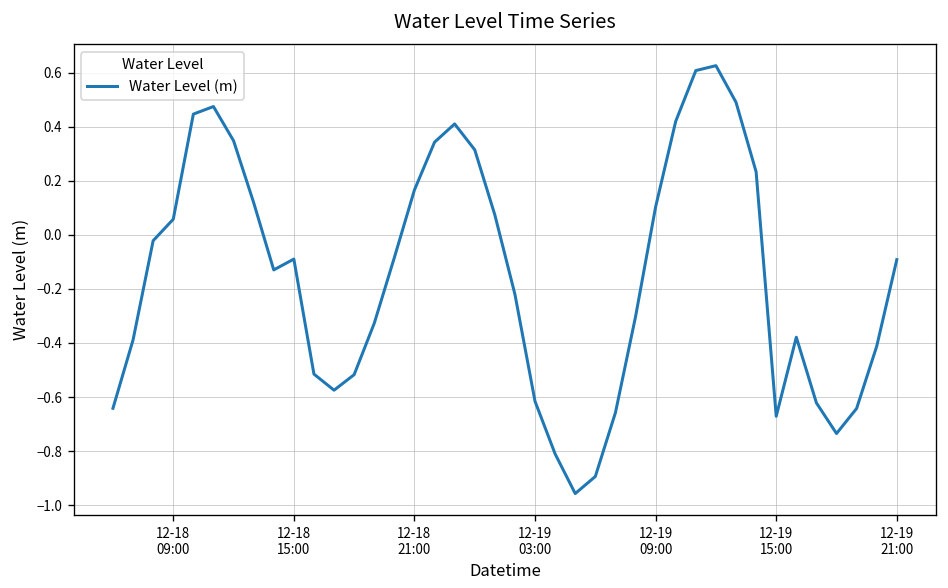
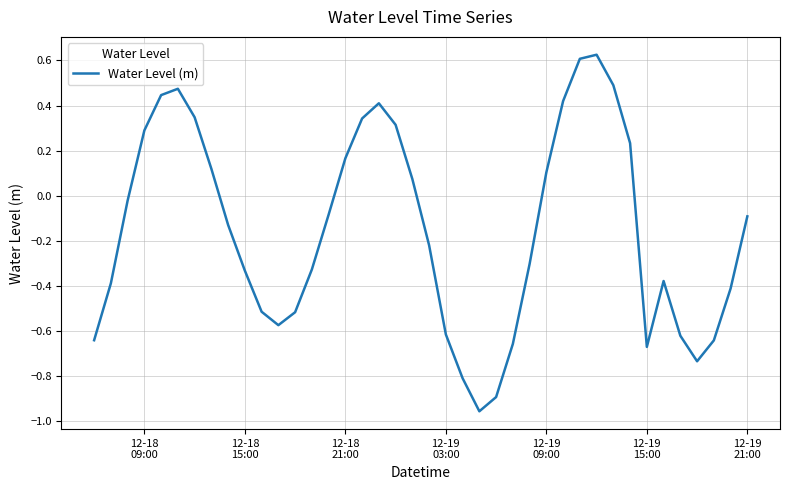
12-18 09:00: 0.06 -> 0.29
12-18 15:00: -0.09 -> -0.33
